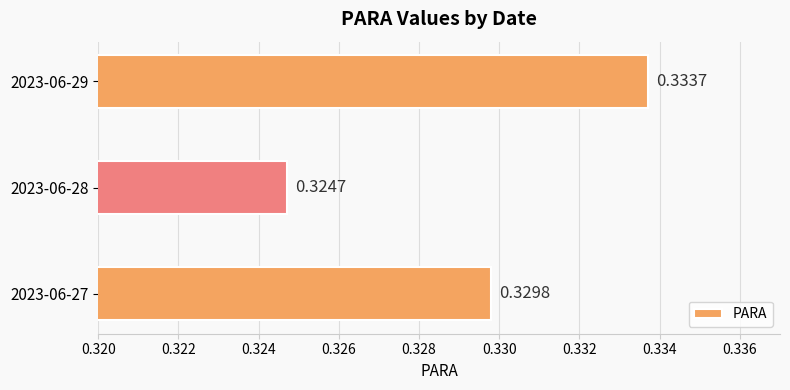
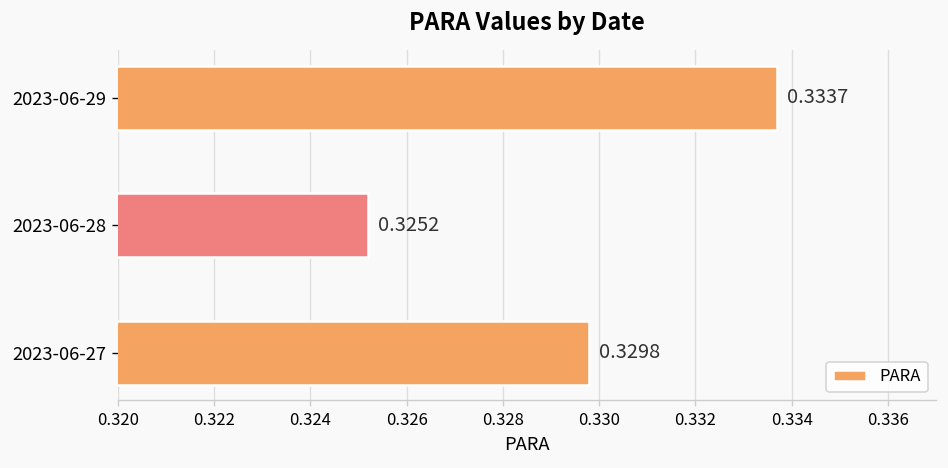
2023-06-28: 0.3247 -> 0.3252
